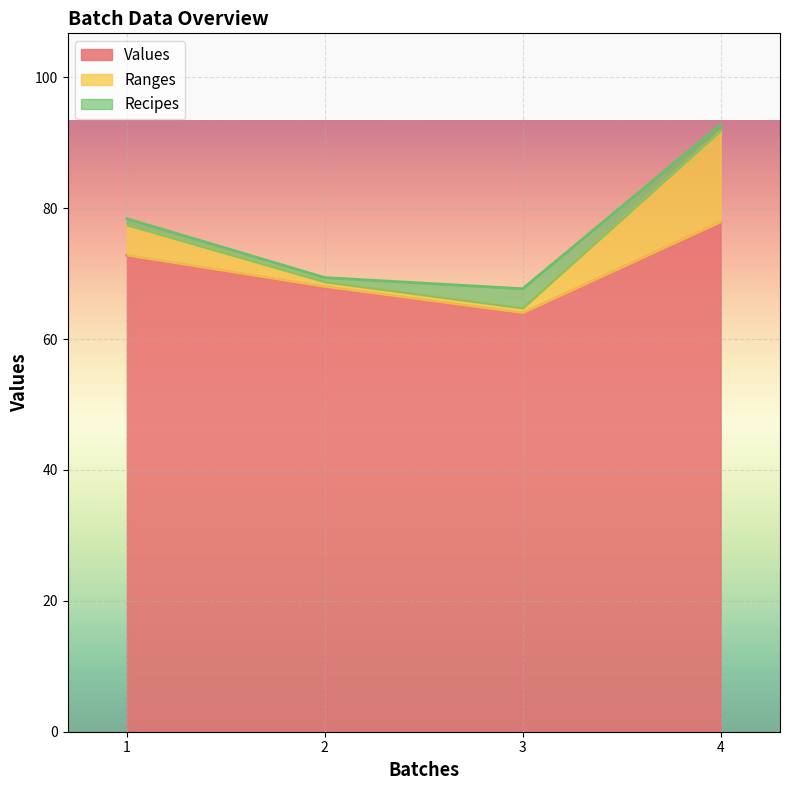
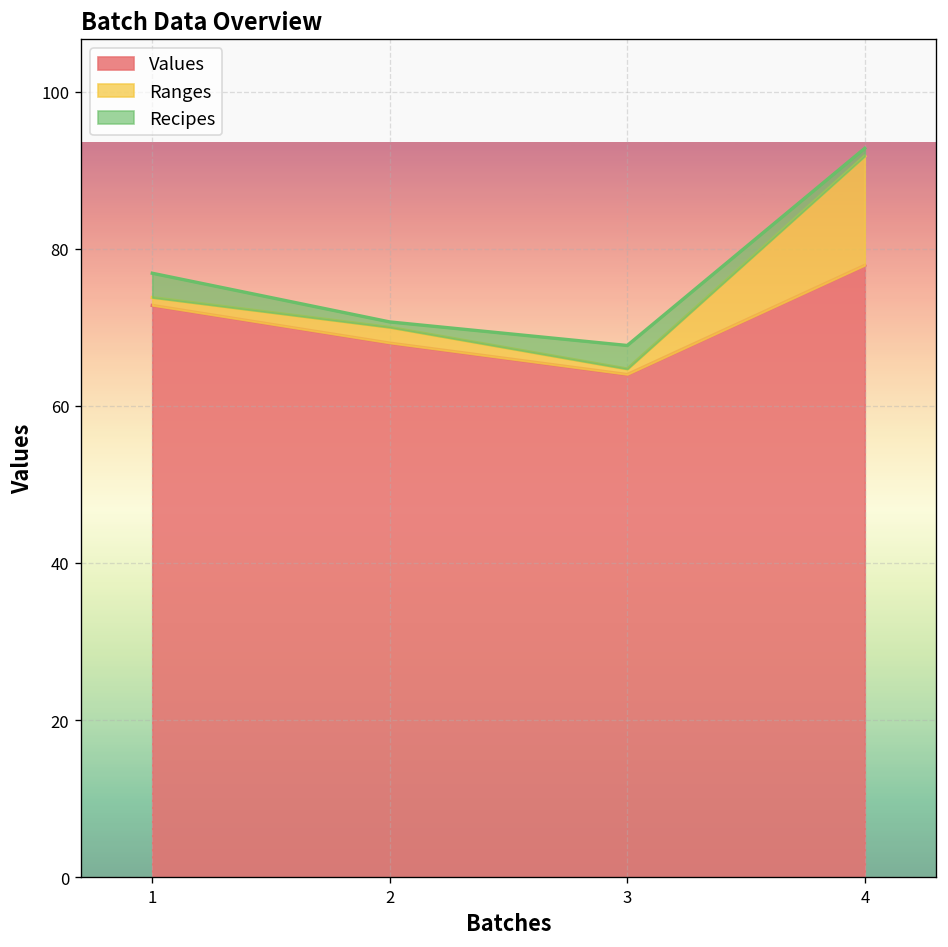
Ranges, 1: 5 -> 1
Recipes, 1: 1 -> 3
Ranges, 2: 1 -> 2
